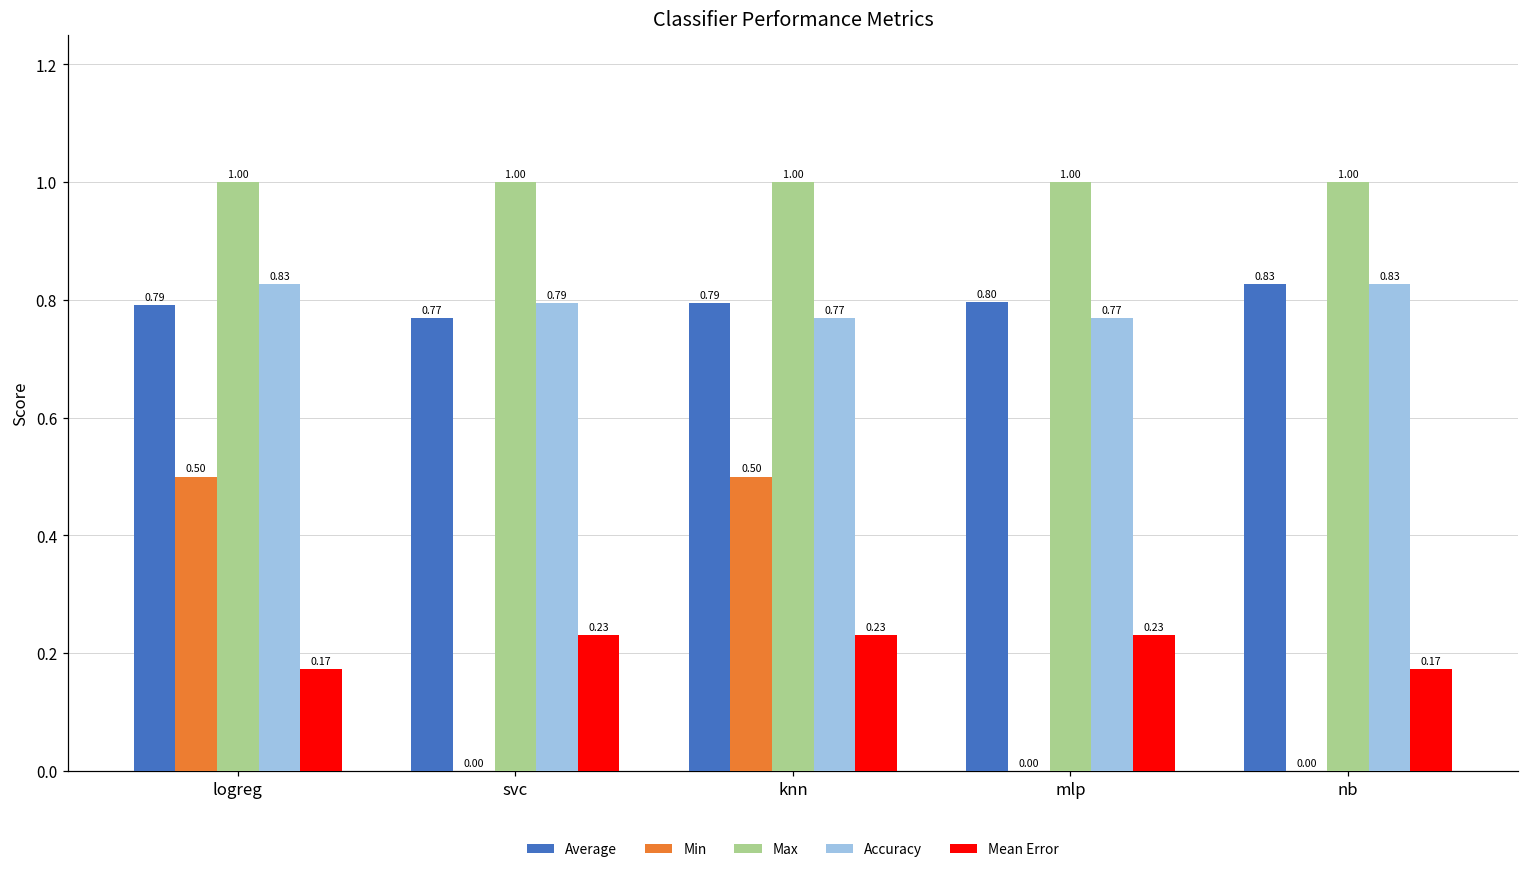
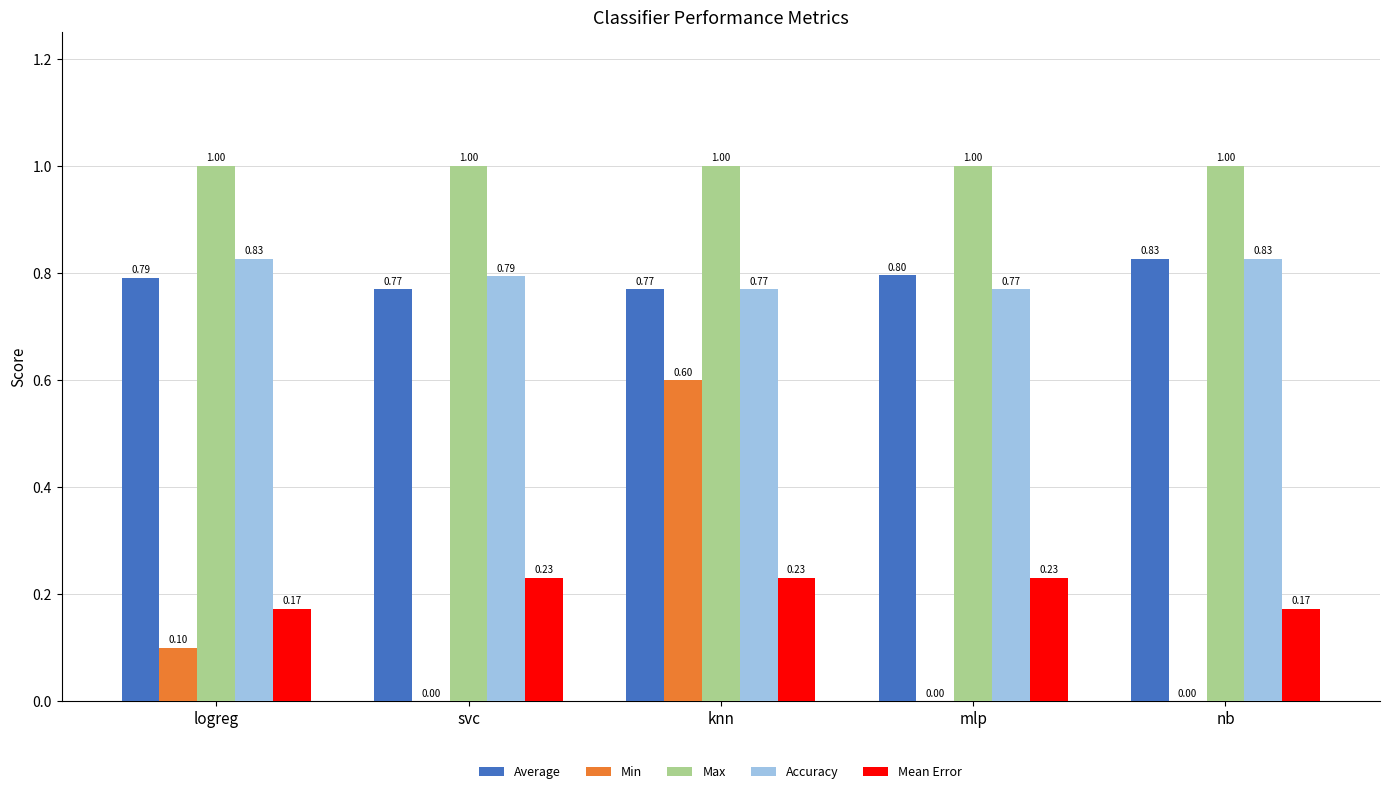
Min, logreg: 0.50 -> 0.10
Average, knn: 0.79 -> 0.77
Min, knn: 0.50 -> 0.60
